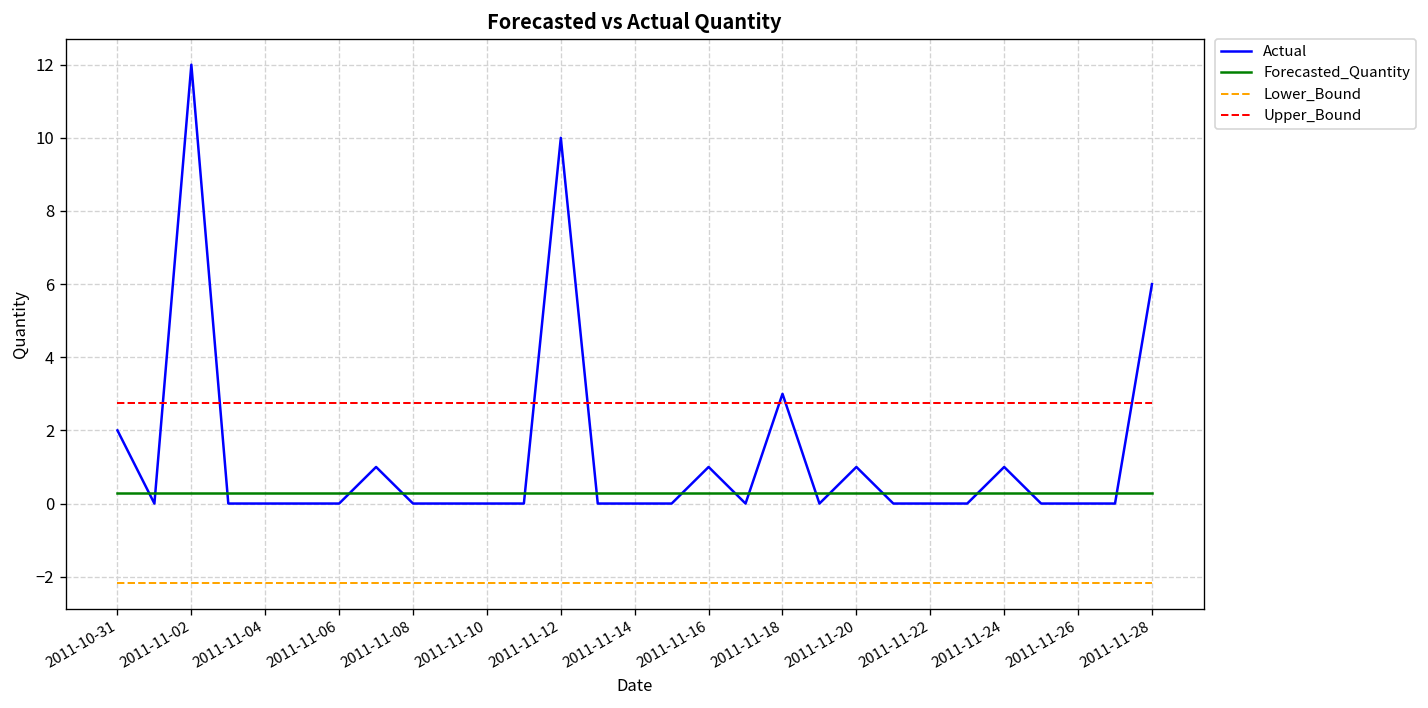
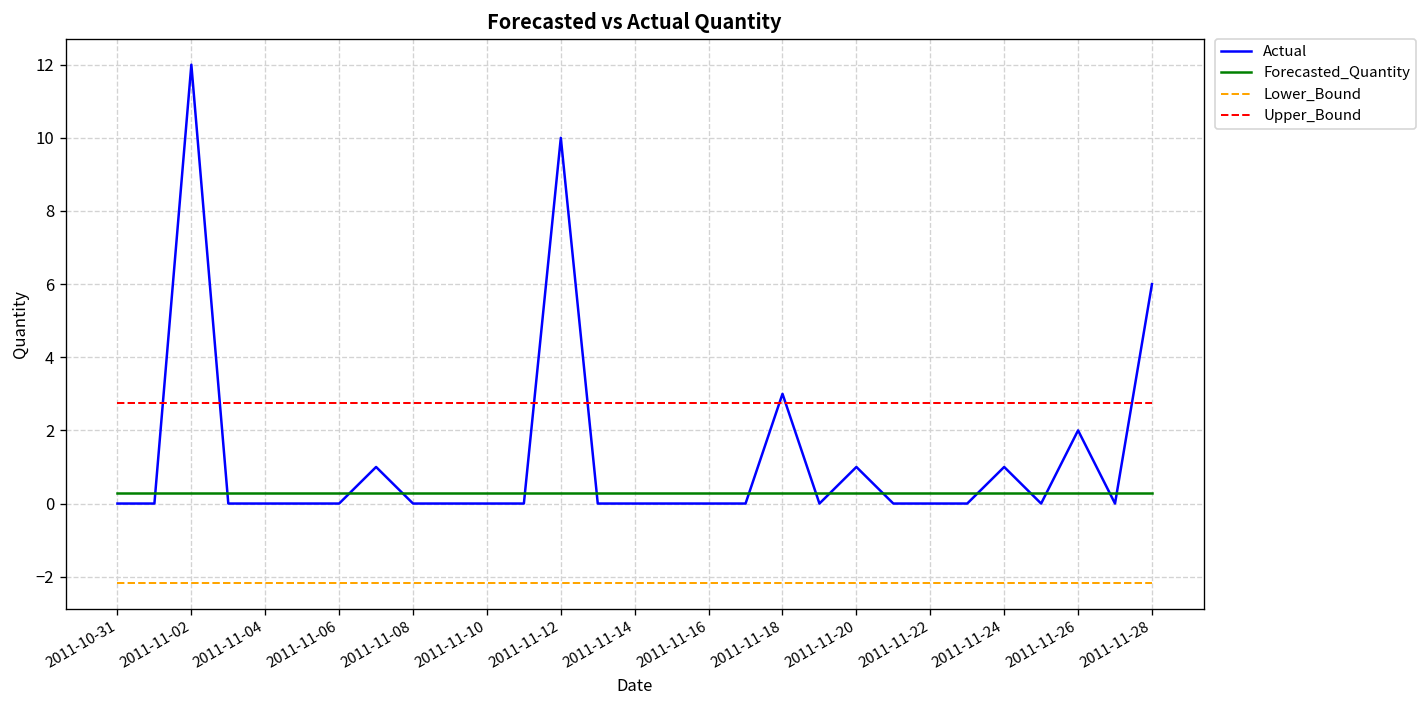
Actual, 2011-10-31: 2 -> 0
Actual, 2011-11-16: 1 -> 0
Actual, 2011-11-26: 0 -> 2
